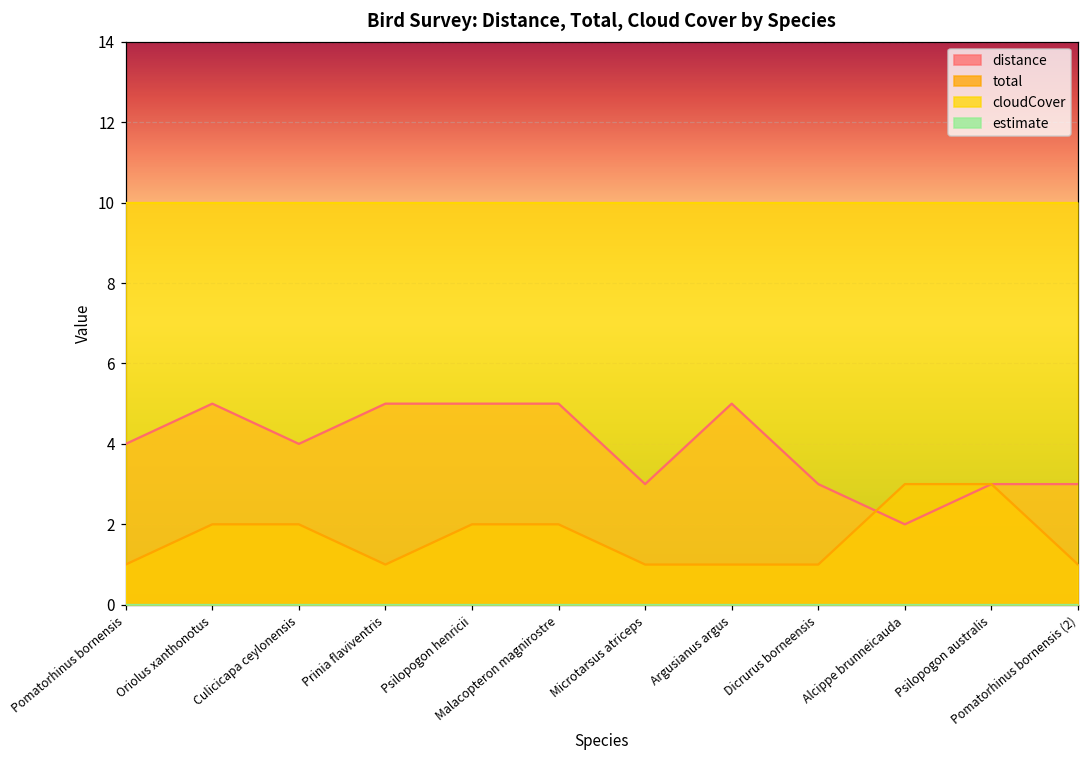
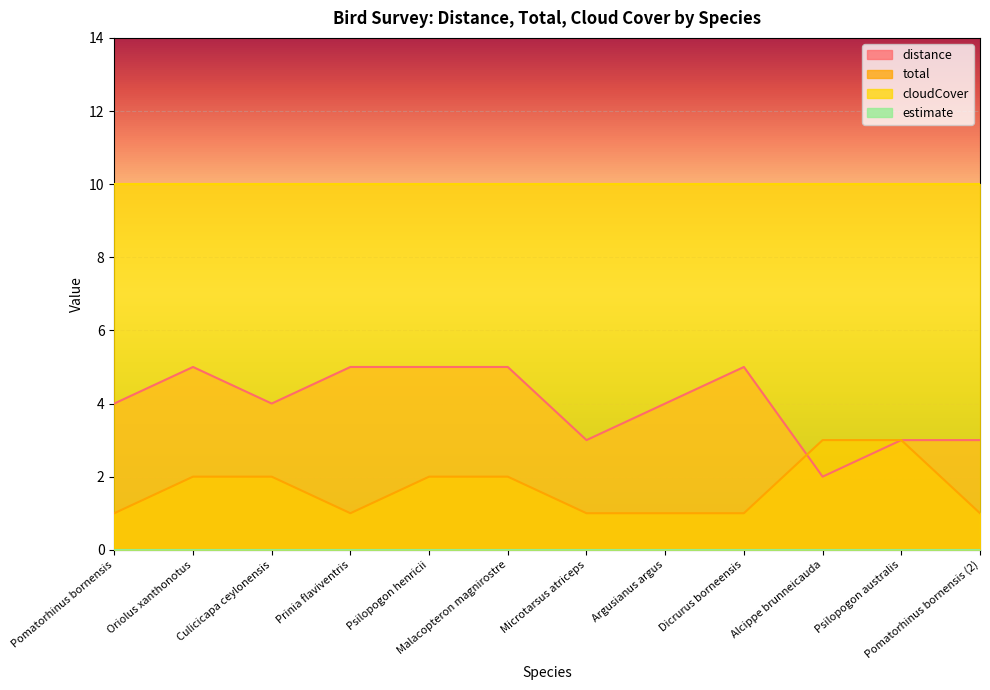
distance, Argusianus argus: 5 -> 4
distance, Dicrurus borneensis: 3 -> 5
